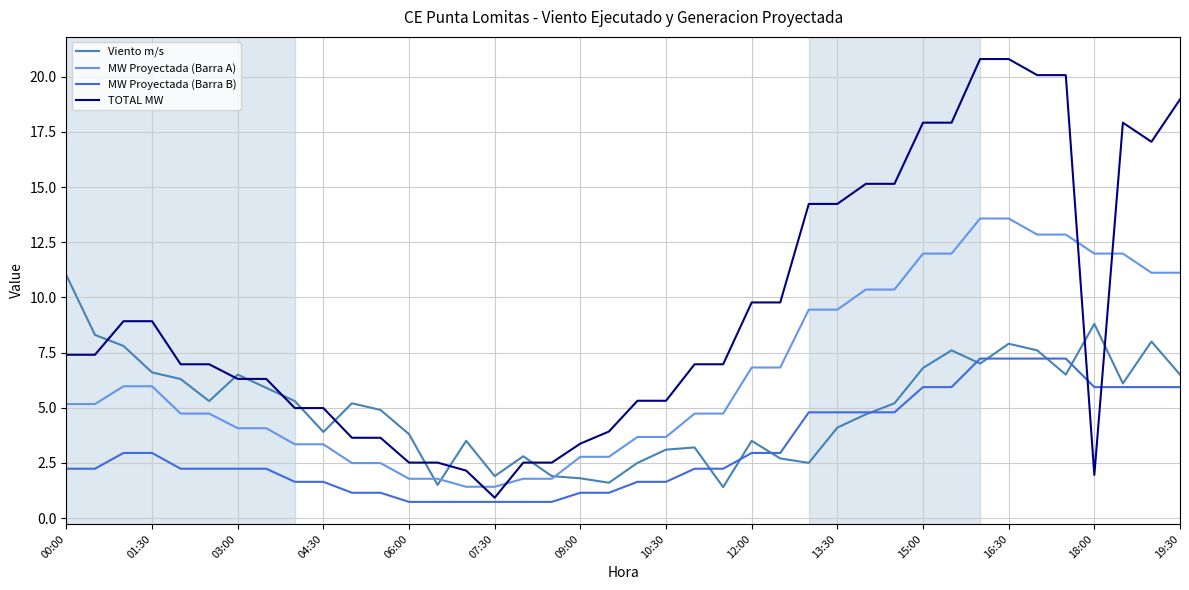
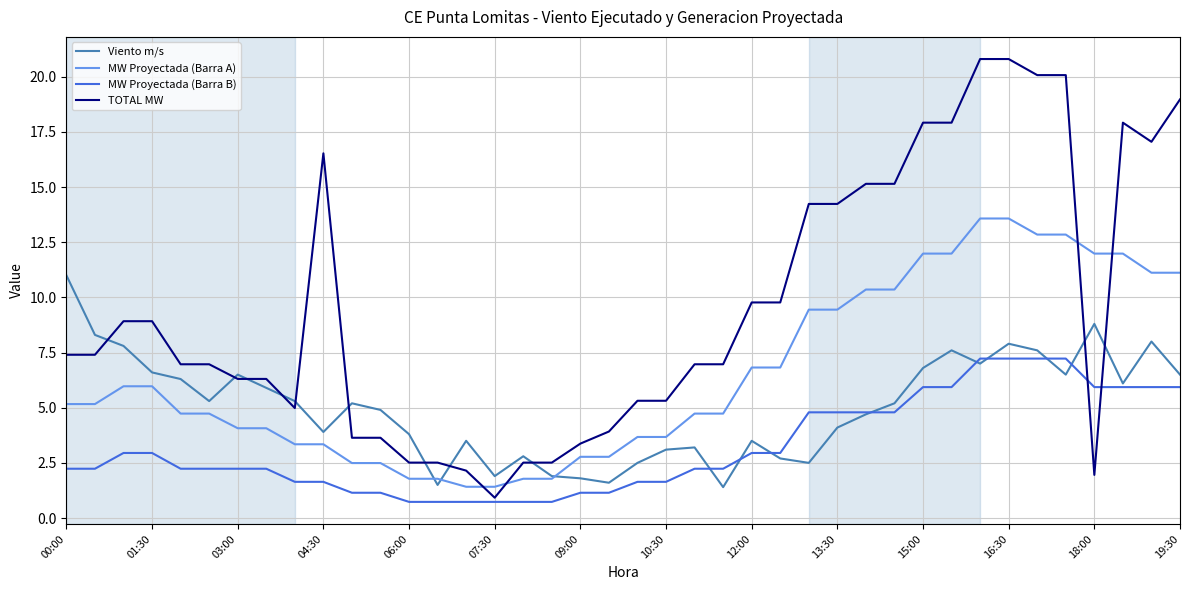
TOTAL MW, 04:30: 5.0 -> 16.5
